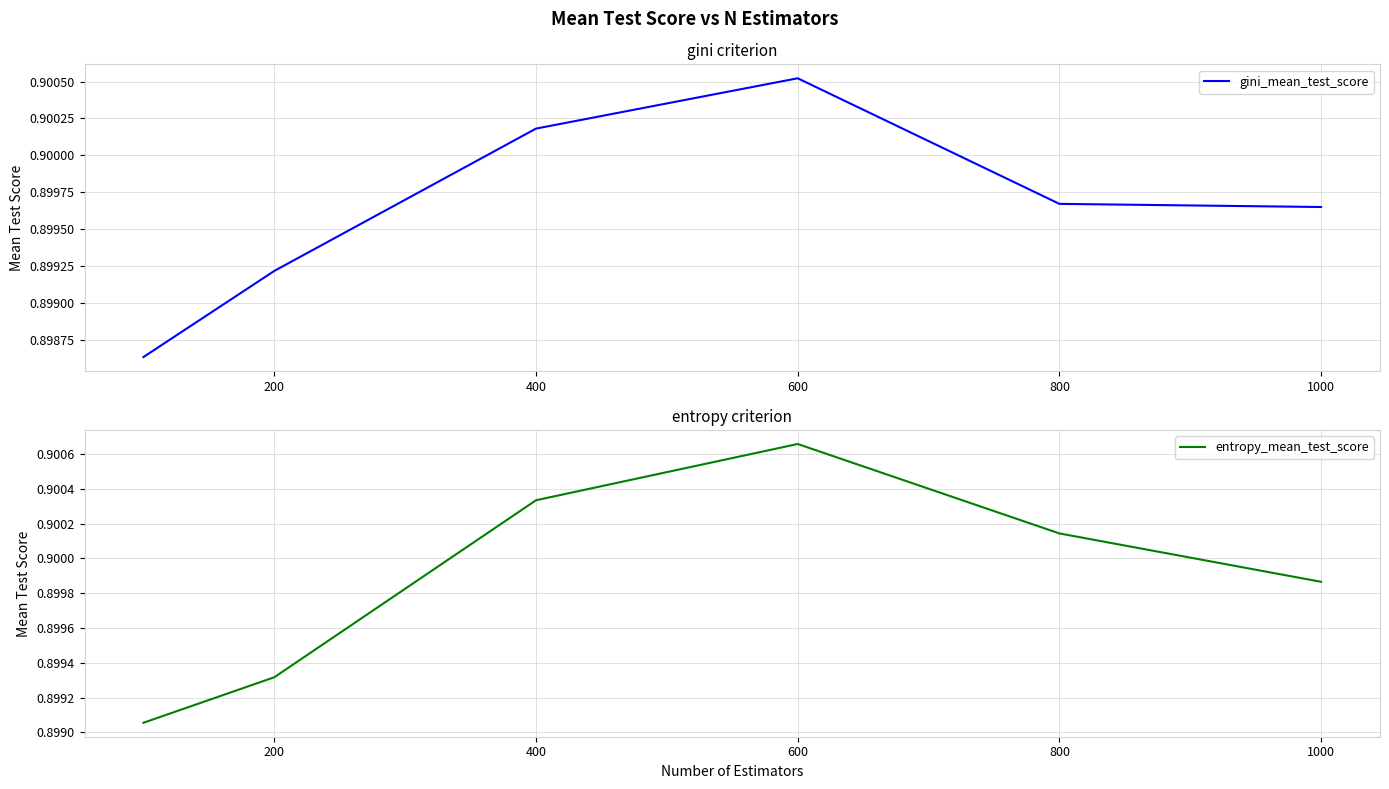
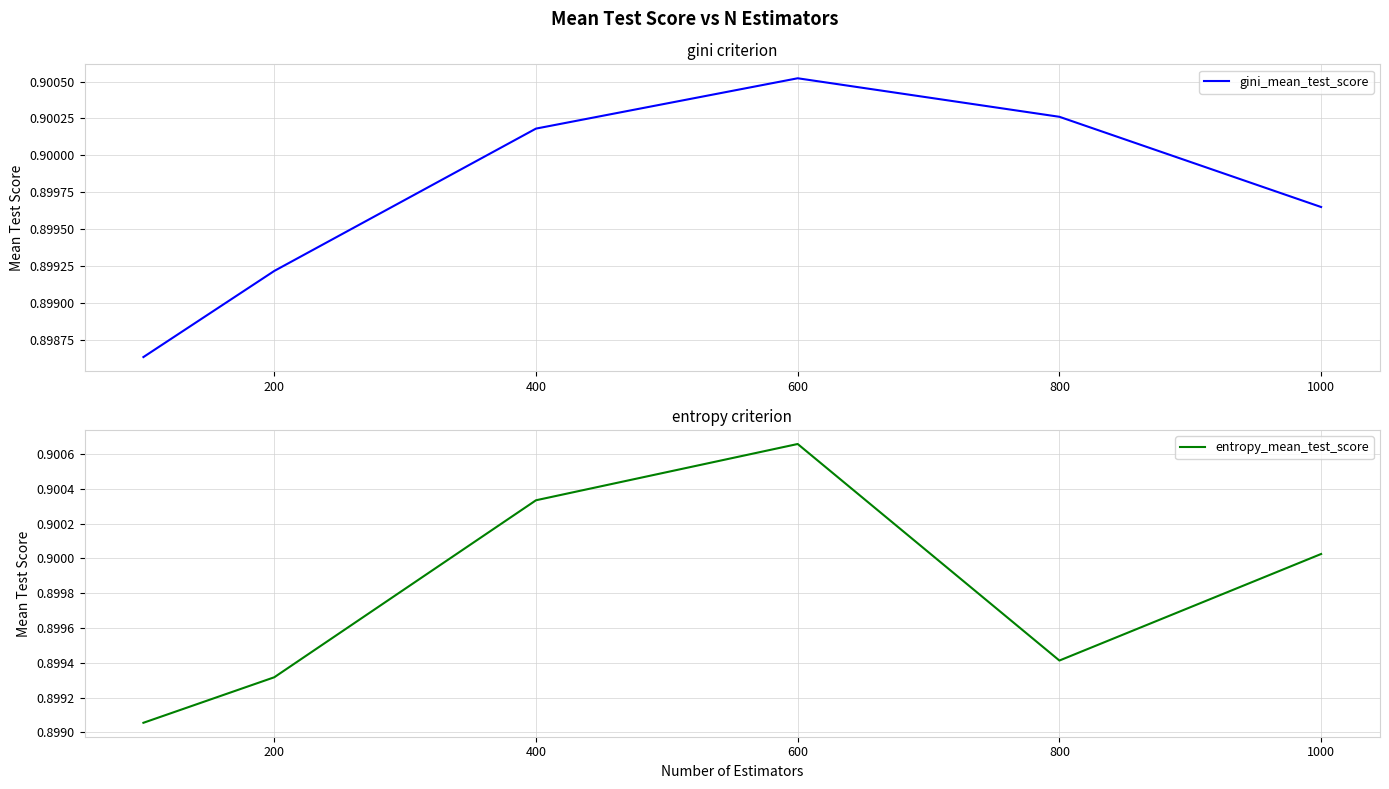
gini criterion, 800: 0.89967 -> 0.90026
entropy criterion, 800: 0.90014 -> 0.89941
entropy criterion, 1000: 0.89987 -> 0.90003
